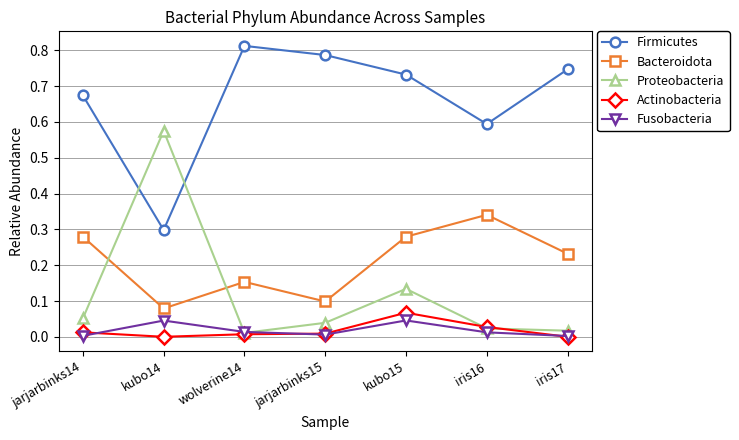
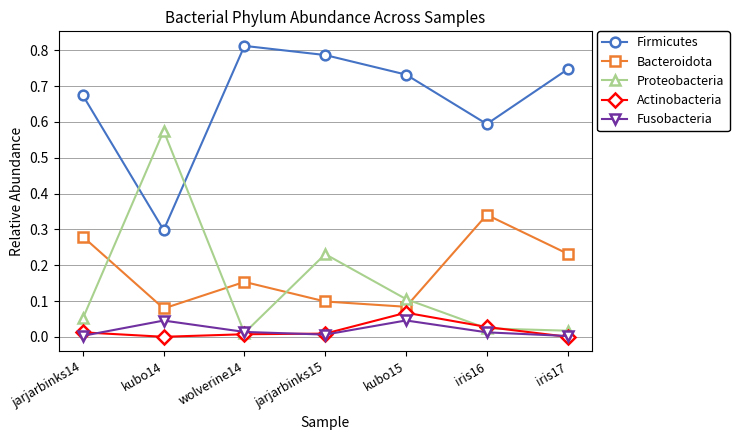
Proteobacteria, jarjarbinks15: 0.04 -> 0.23
Bacteroidota, kubo15: 0.28 -> 0.08
Proteobacteria, kubo15: 0.13 -> 0.11
